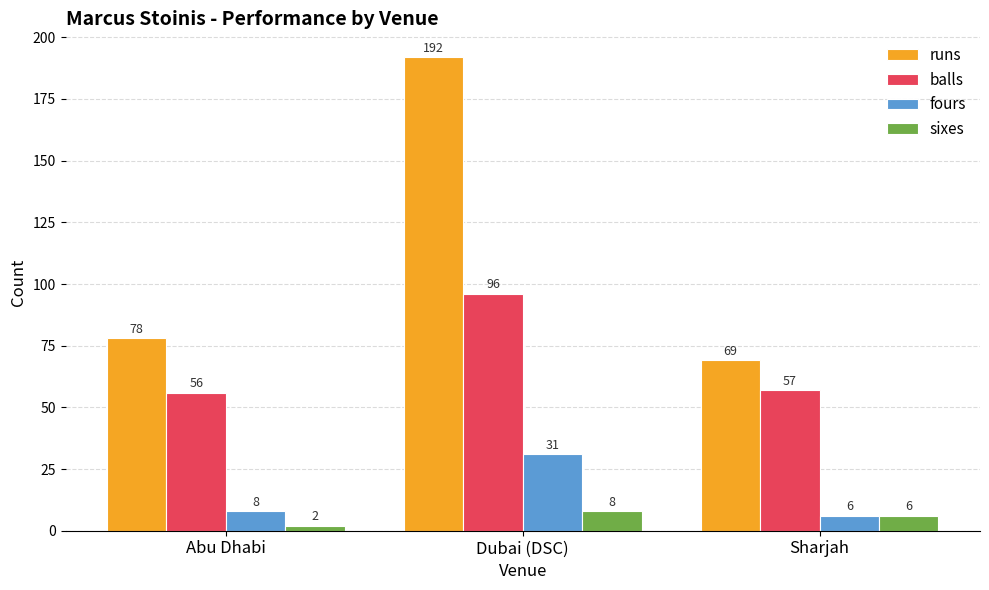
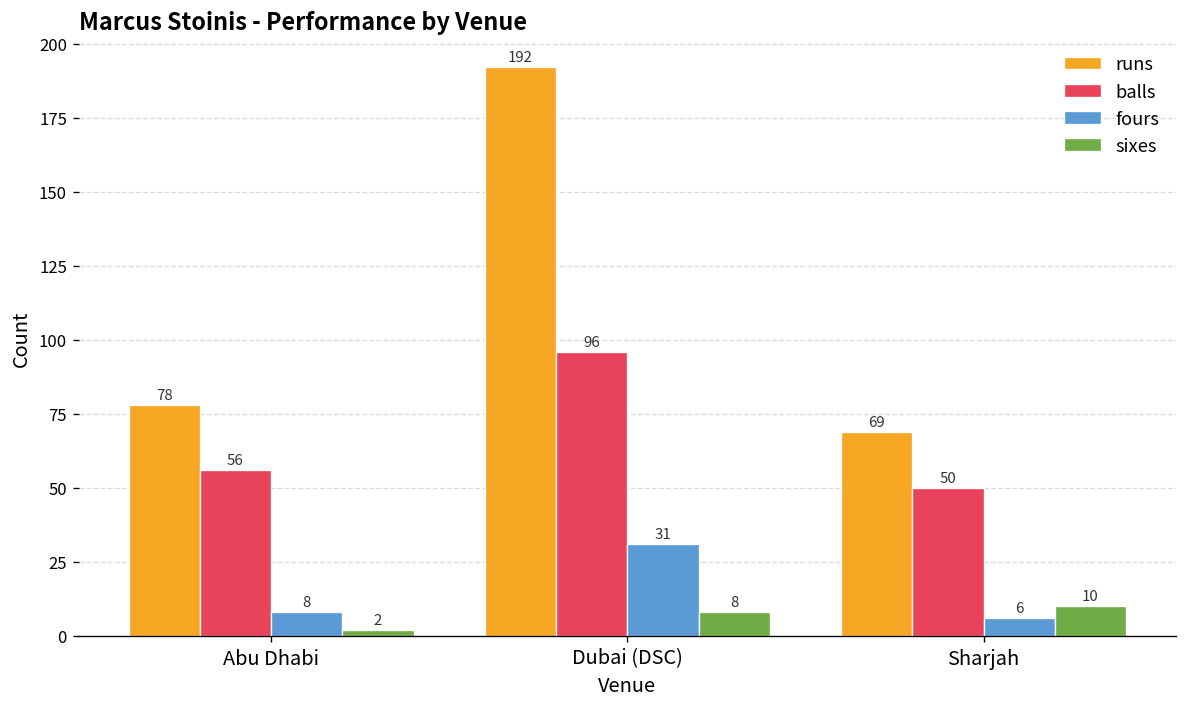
balls, Sharjah: 57 -> 50
sixes, Sharjah: 6 -> 10
